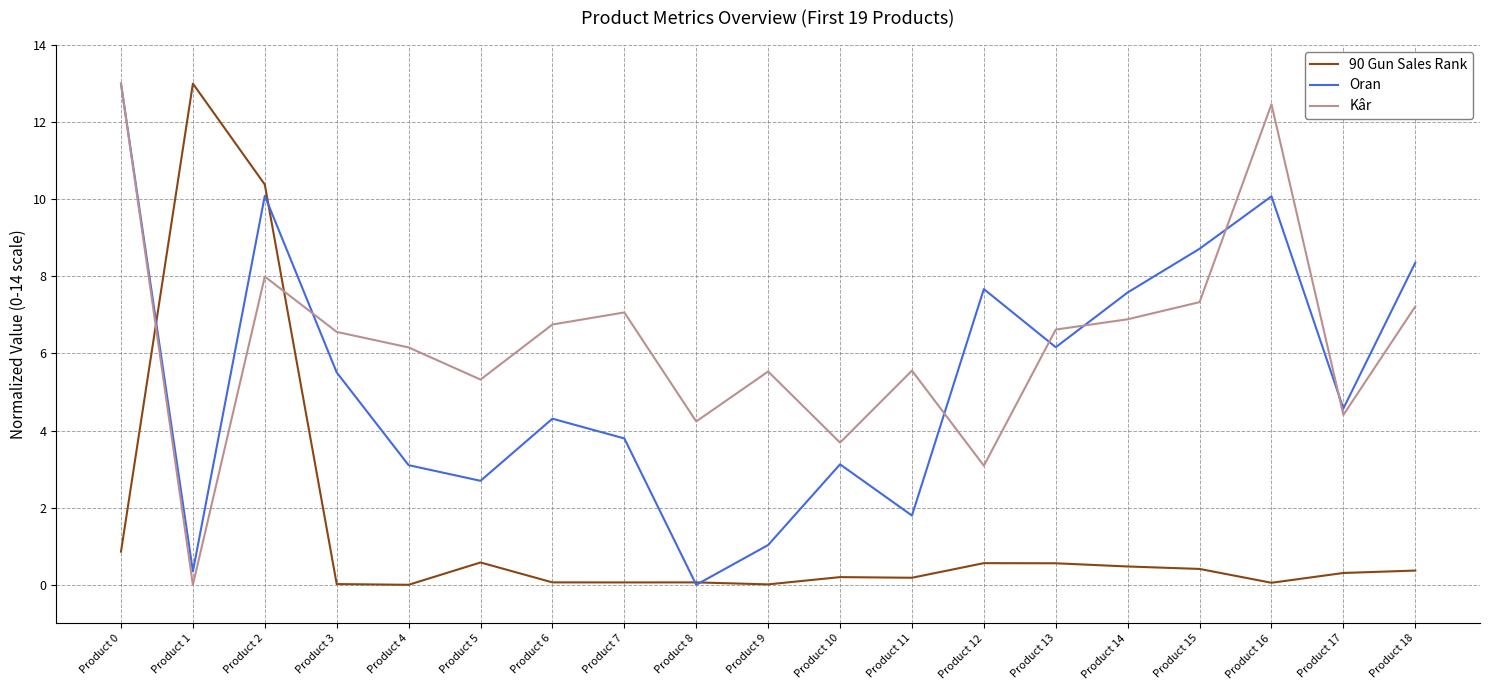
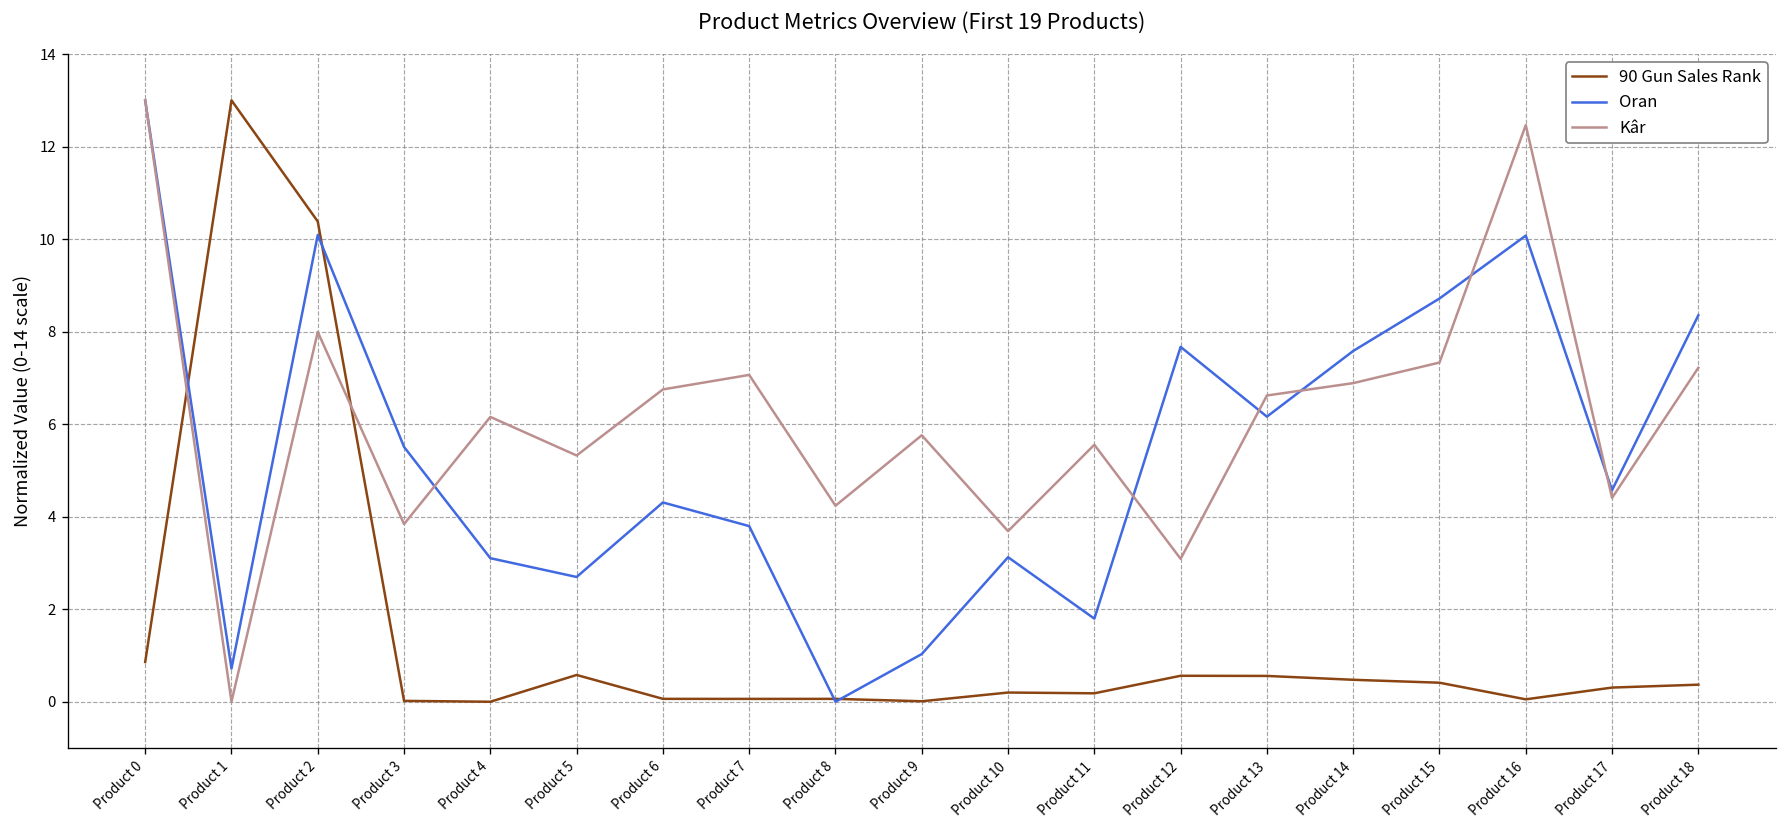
Oran, Product 1: 0.3 -> 0.7
Kâr, Product 3: 6.6 -> 3.8
Kâr, Product 9: 5.5 -> 5.8
